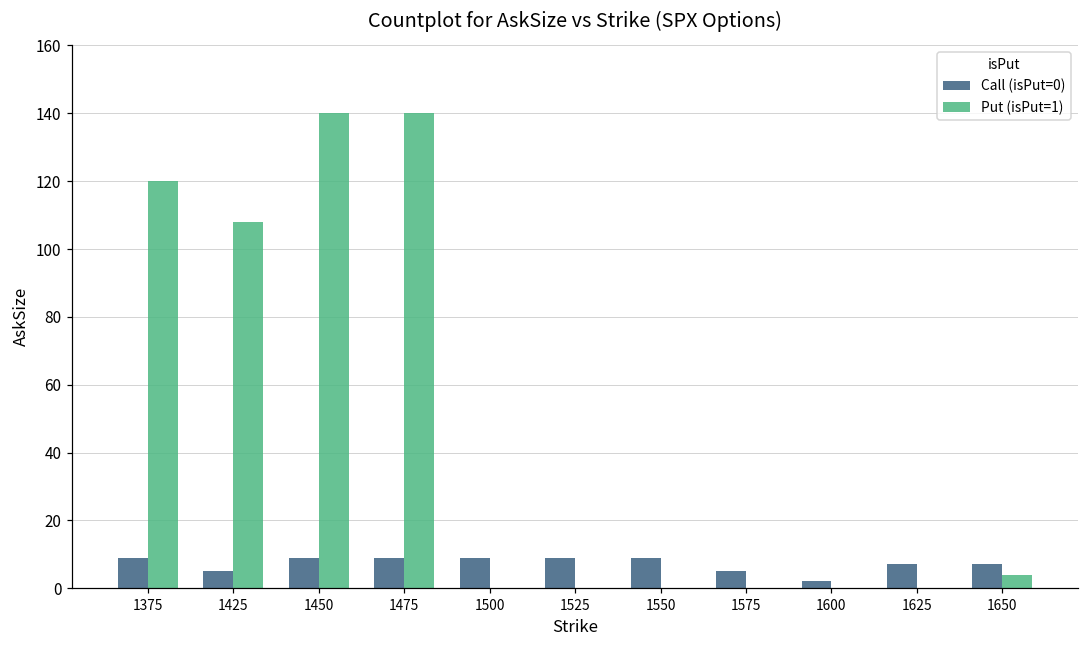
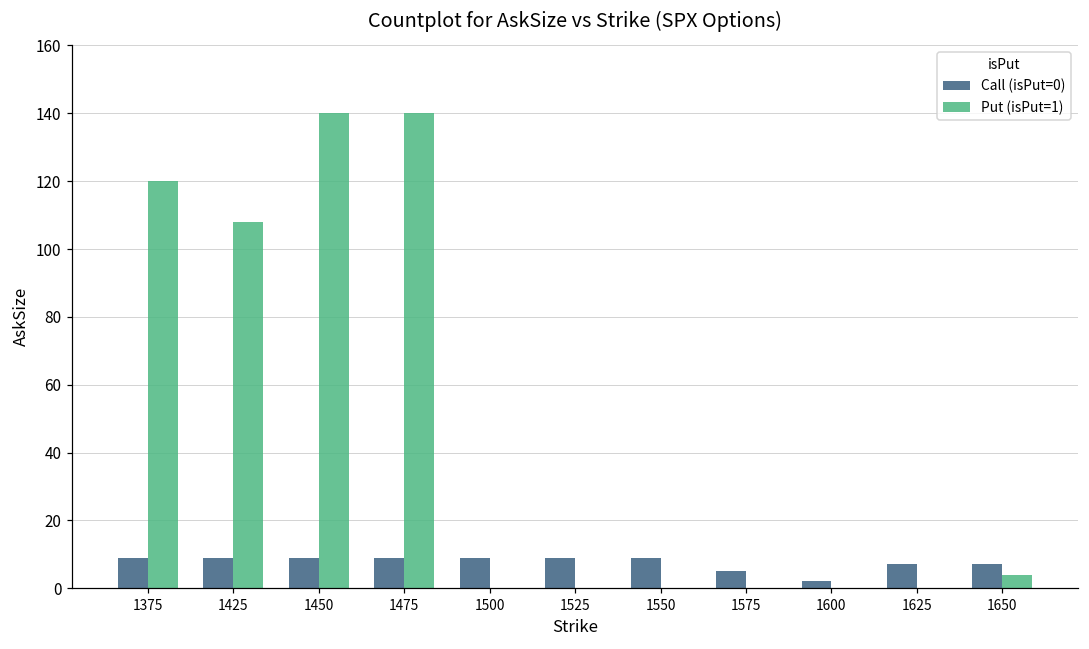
Call (isPut=0), 1425: 5 -> 9
